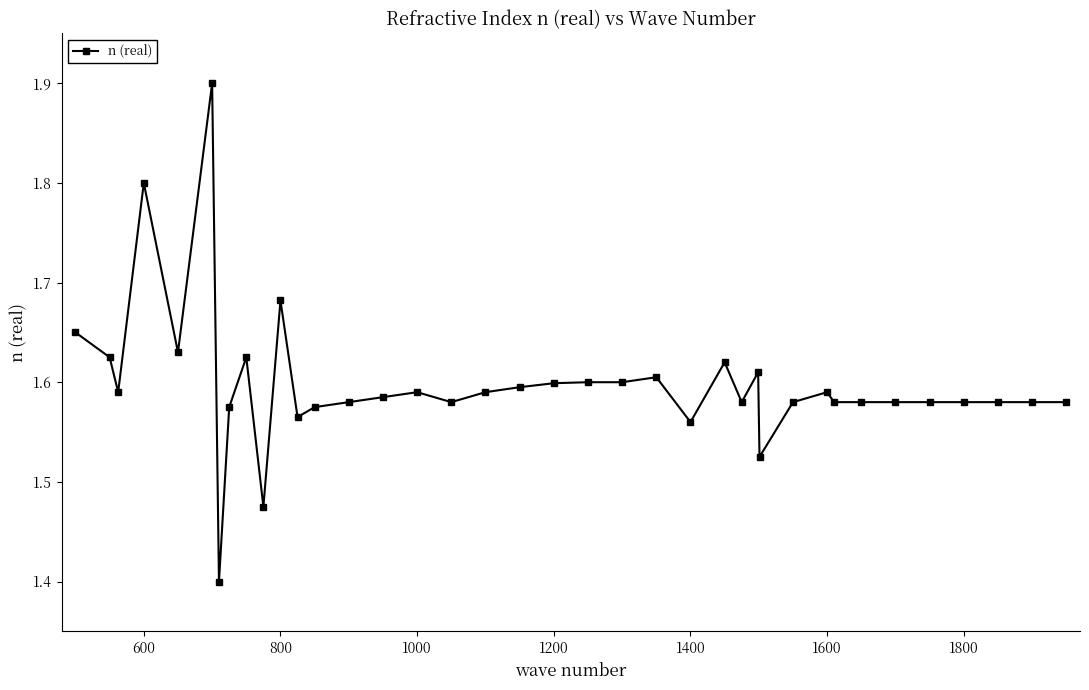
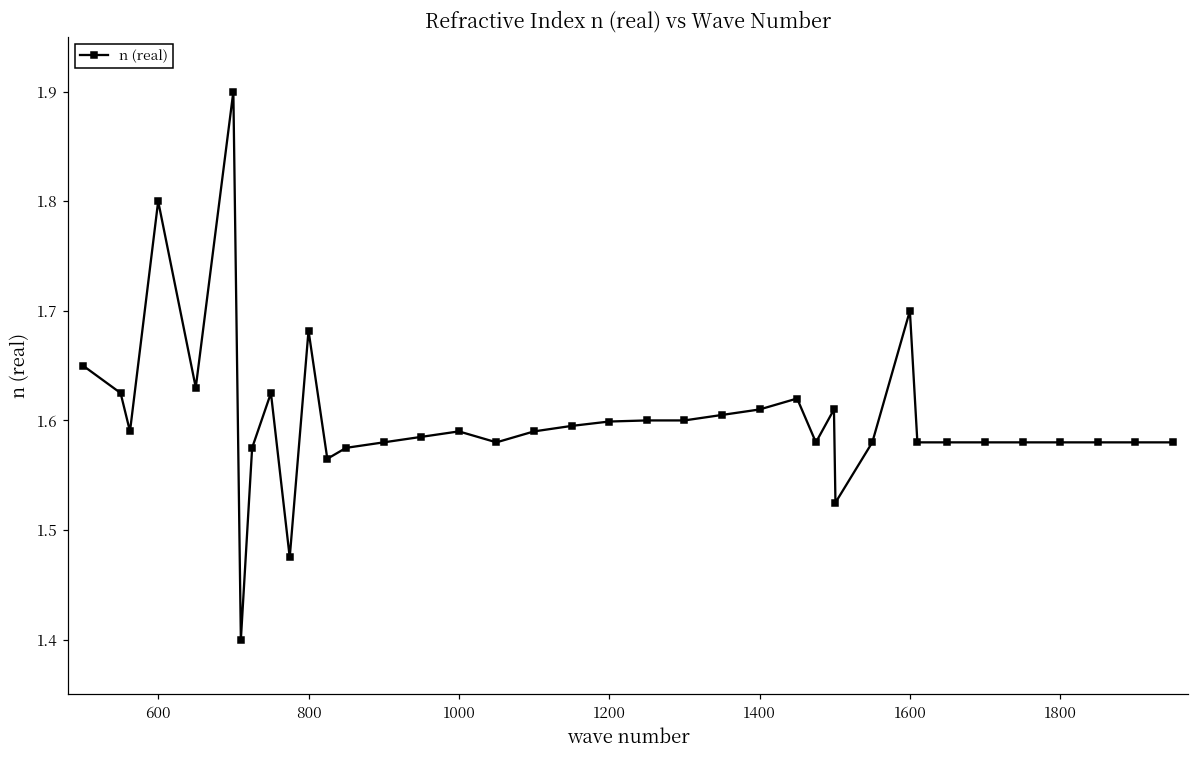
1400: 1.56 -> 1.61
1600: 1.59 -> 1.70
